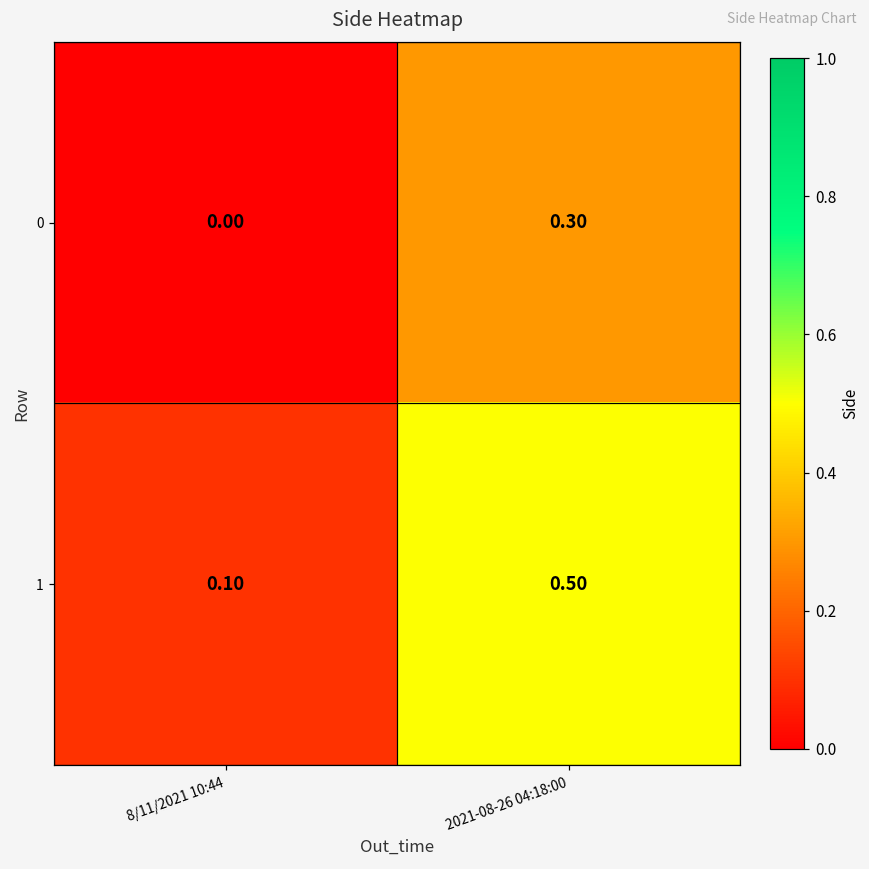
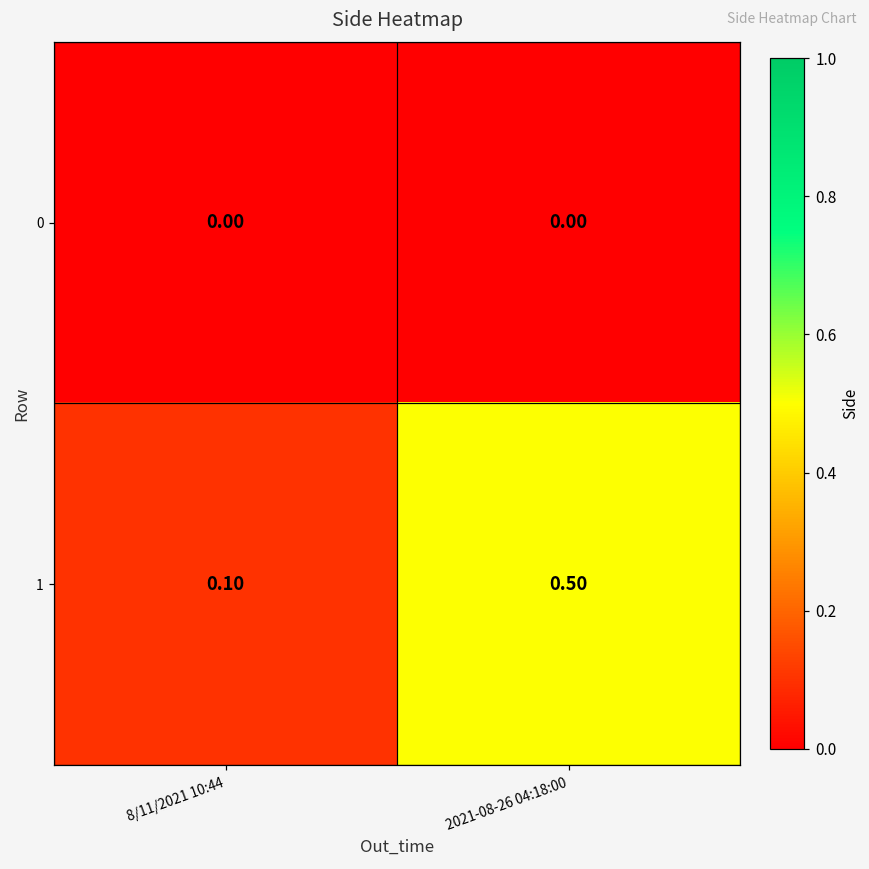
0, 2021-08-26 04:18:00: 0.30 -> 0.00
